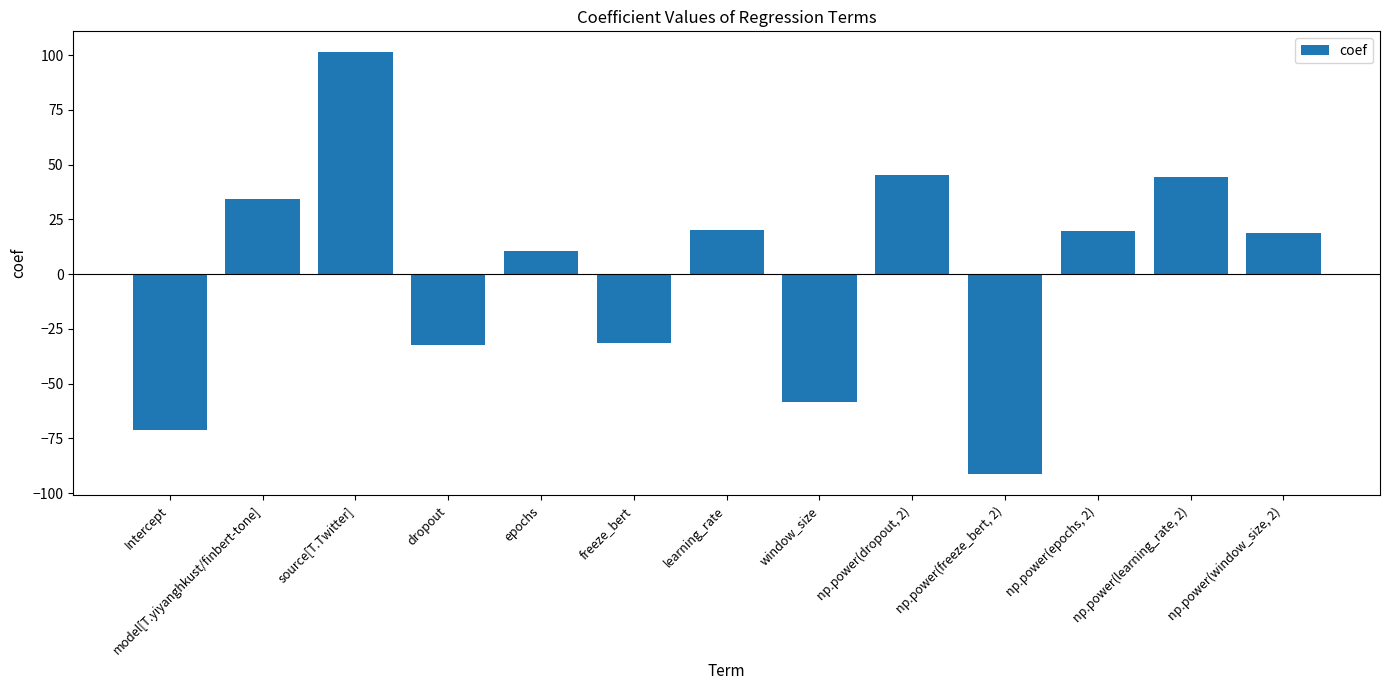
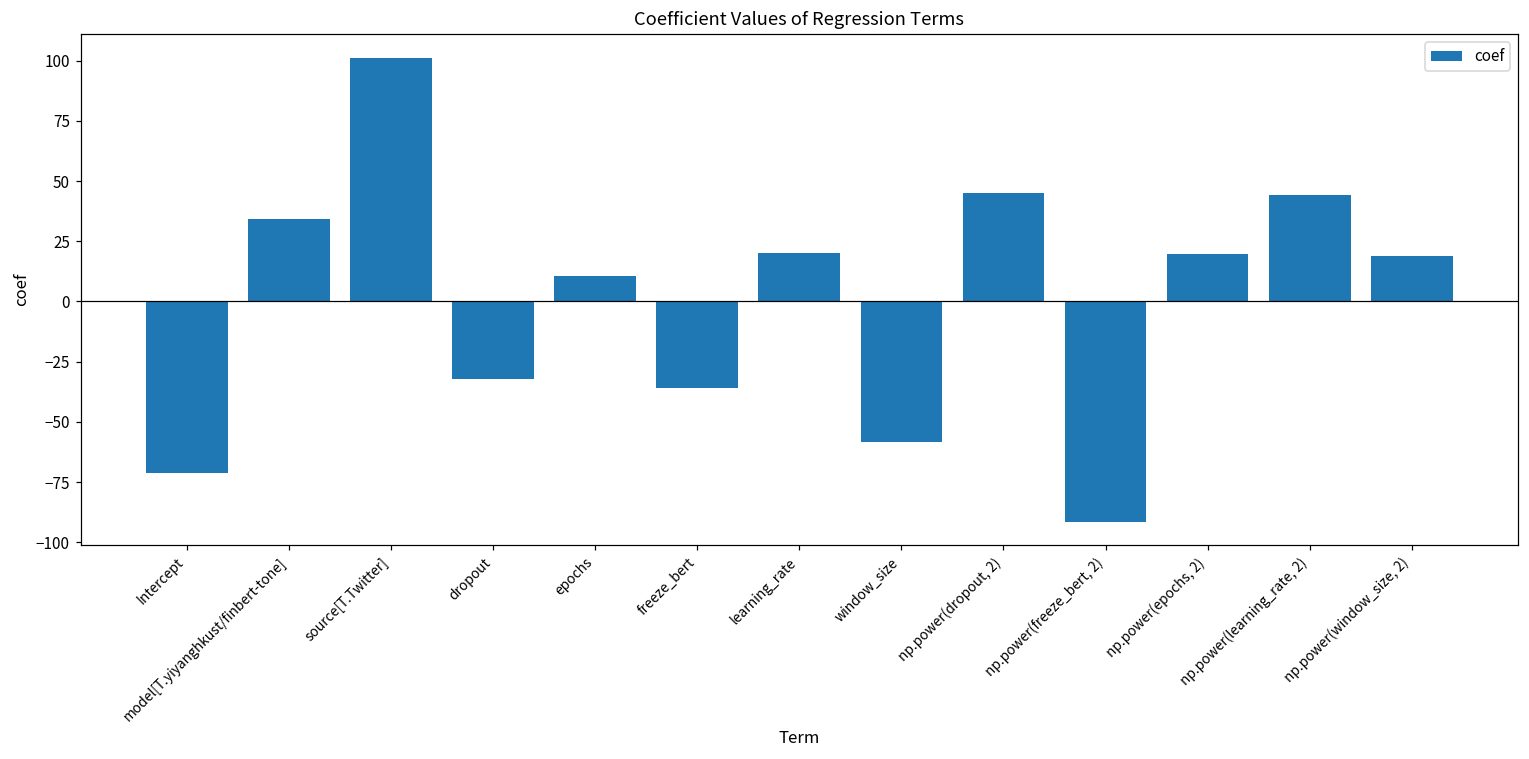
freeze_bert: -31 -> -36
